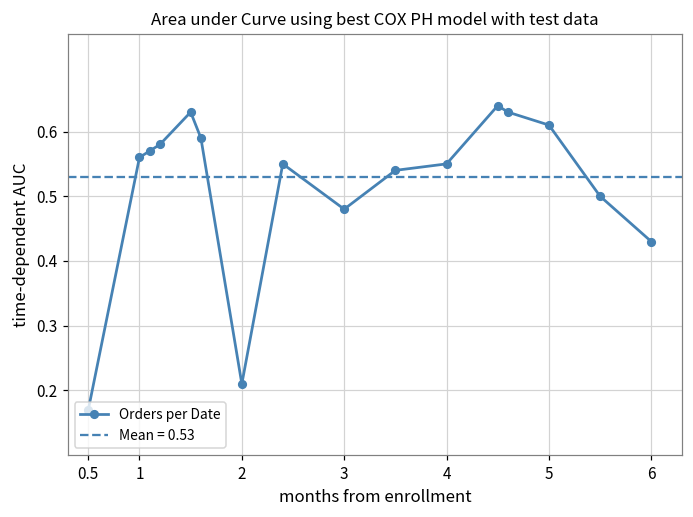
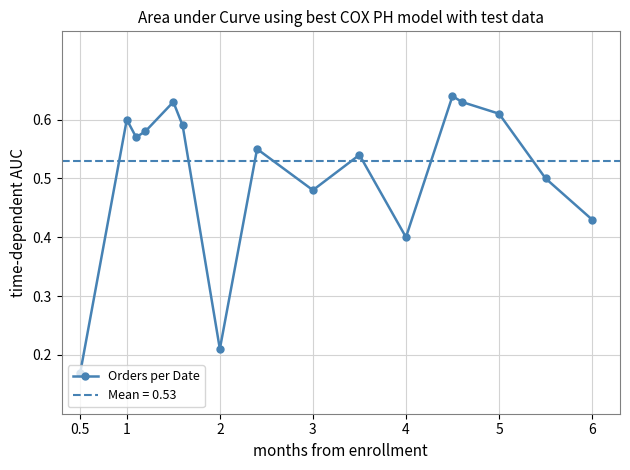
1: 0.56 -> 0.60
4: 0.55 -> 0.40
